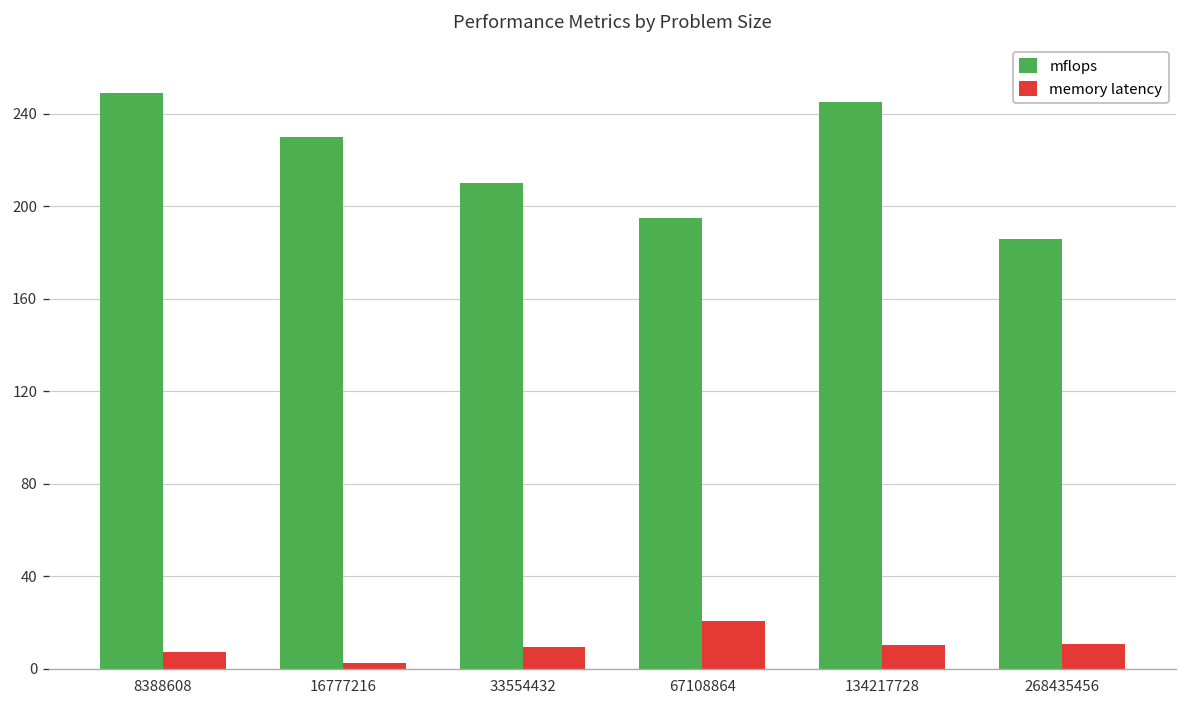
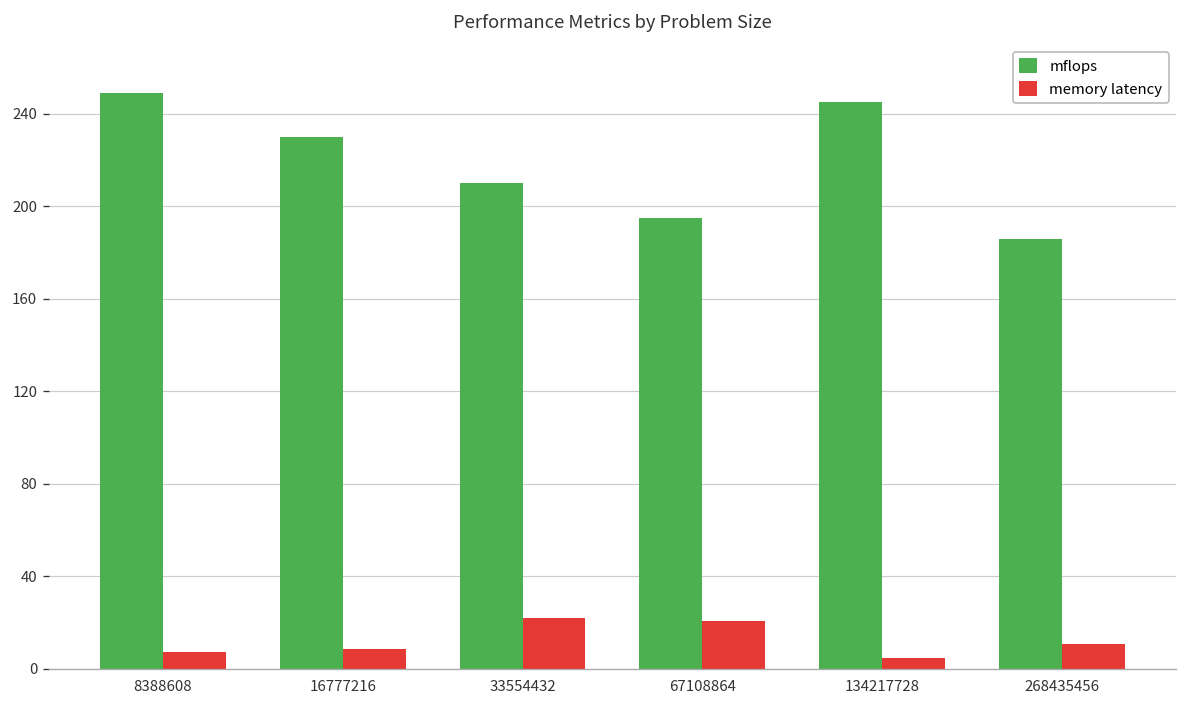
memory latency, 16777216: 3 -> 8
memory latency, 33554432: 10 -> 22
memory latency, 134217728: 10 -> 5
